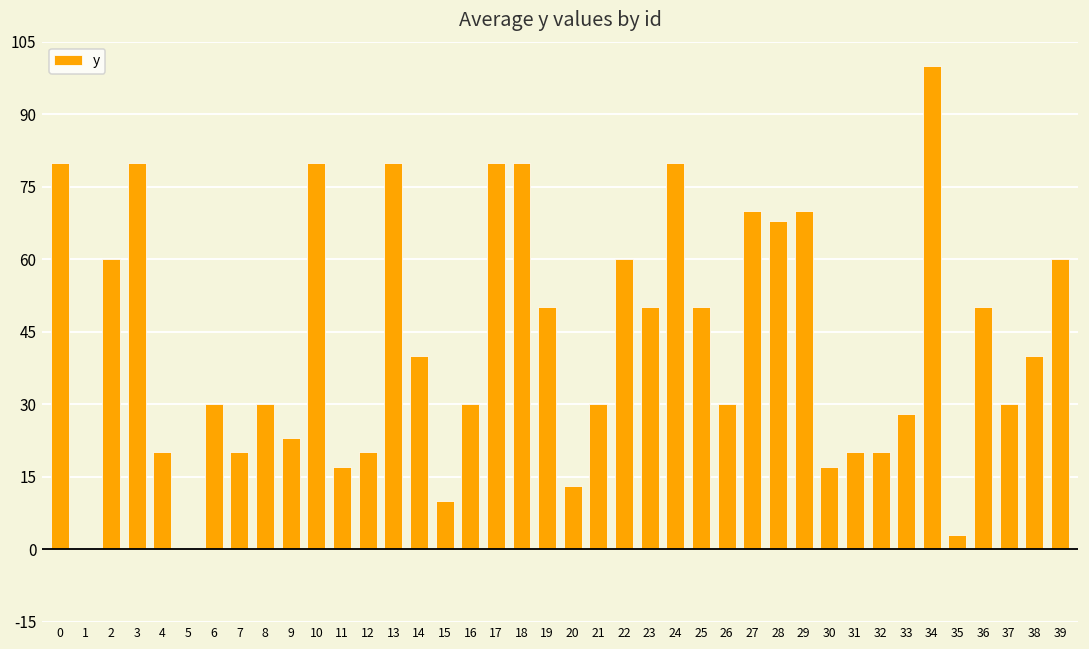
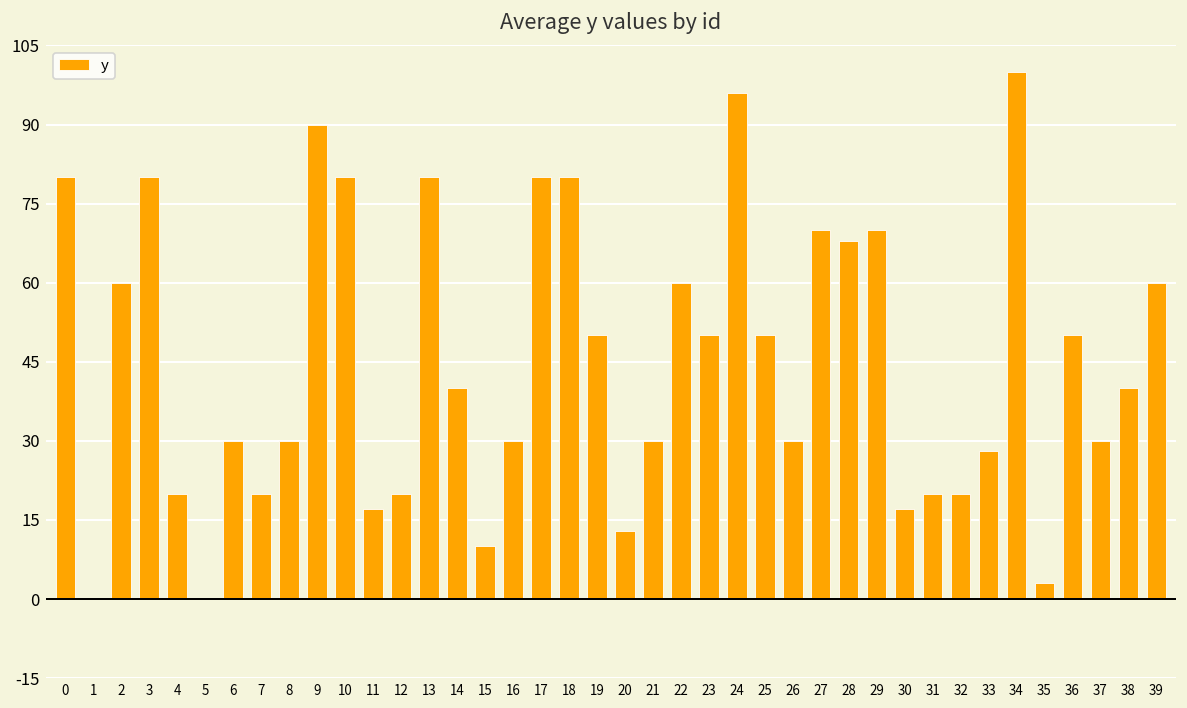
9: 23 -> 90
24: 80 -> 96
